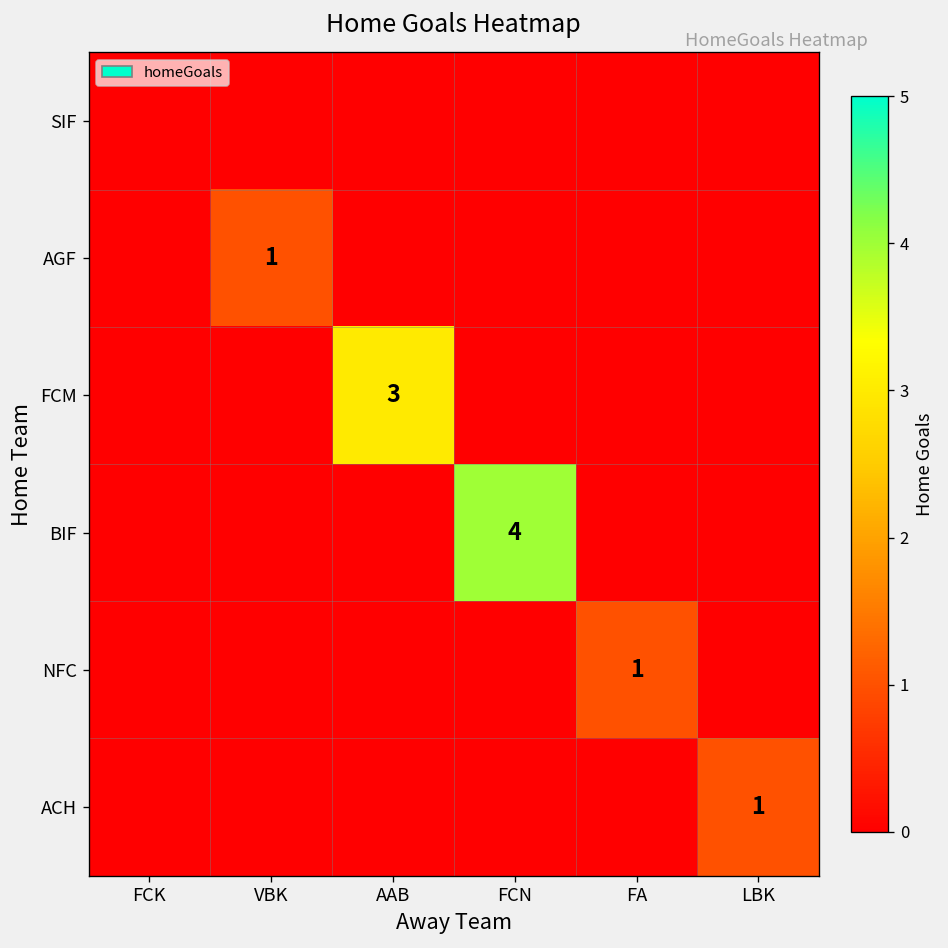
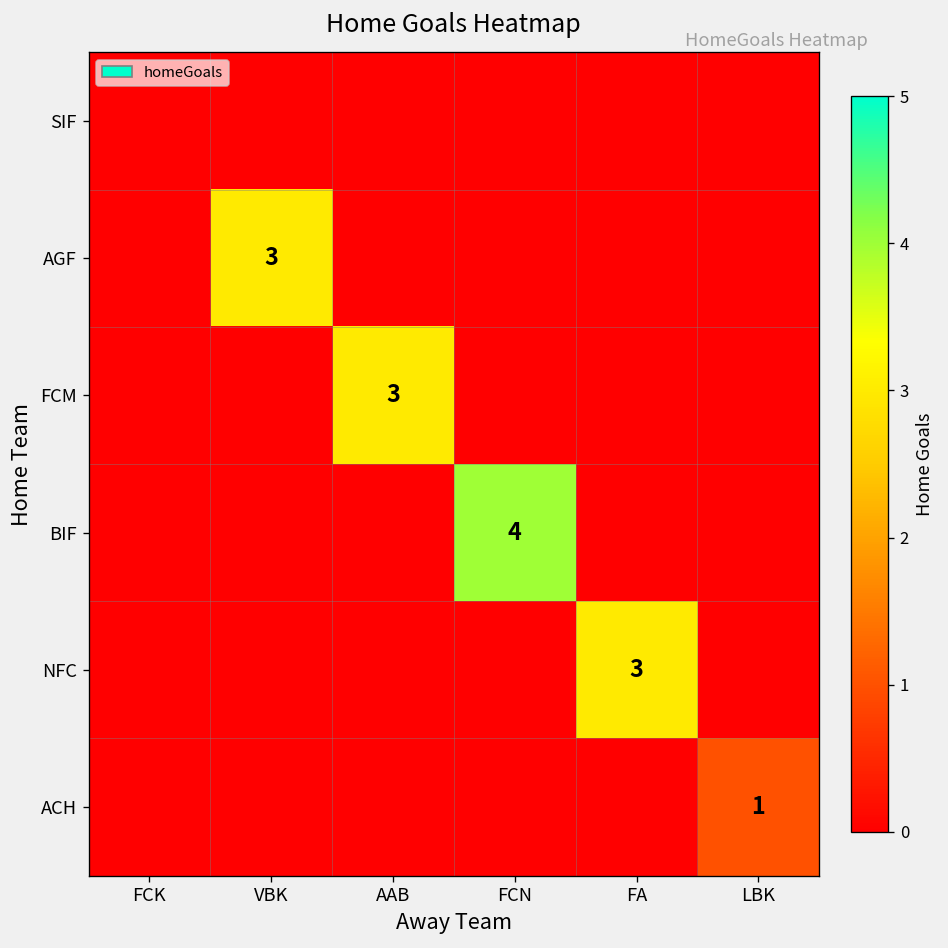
AGF, VBK: 1 -> 3
NFC, FA: 1 -> 3
